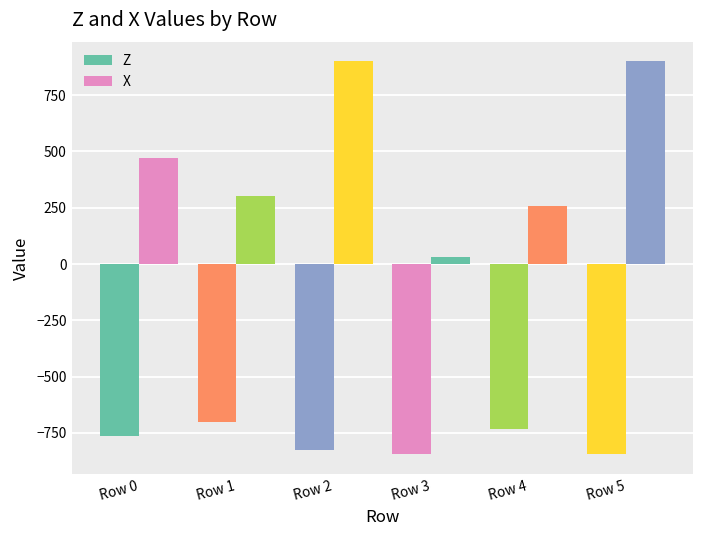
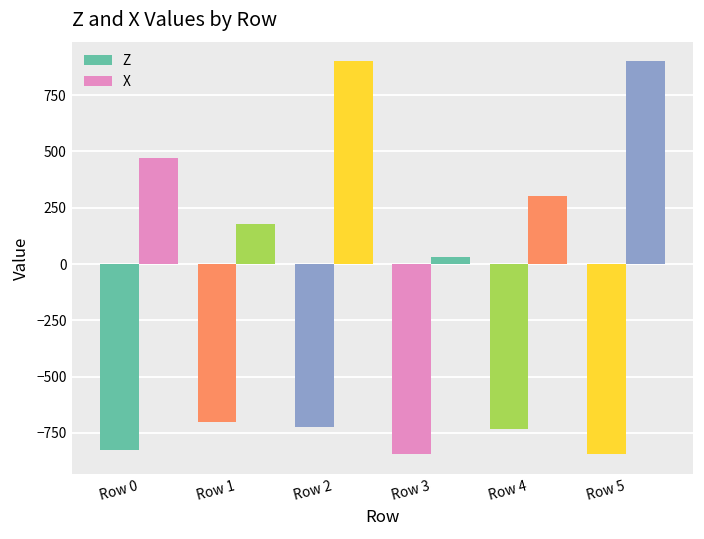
Z, Row 0: -760 -> -820
X, Row 1: 300 -> 180
Z, Row 2: -820 -> -720
X, Row 4: 260 -> 300
